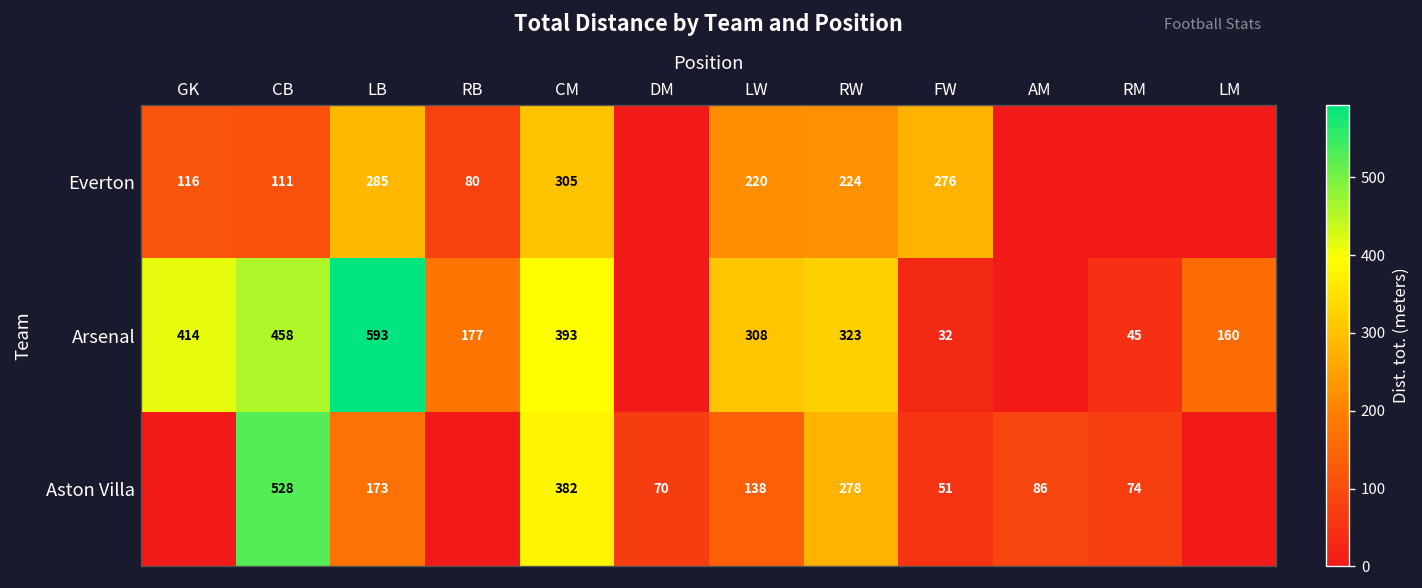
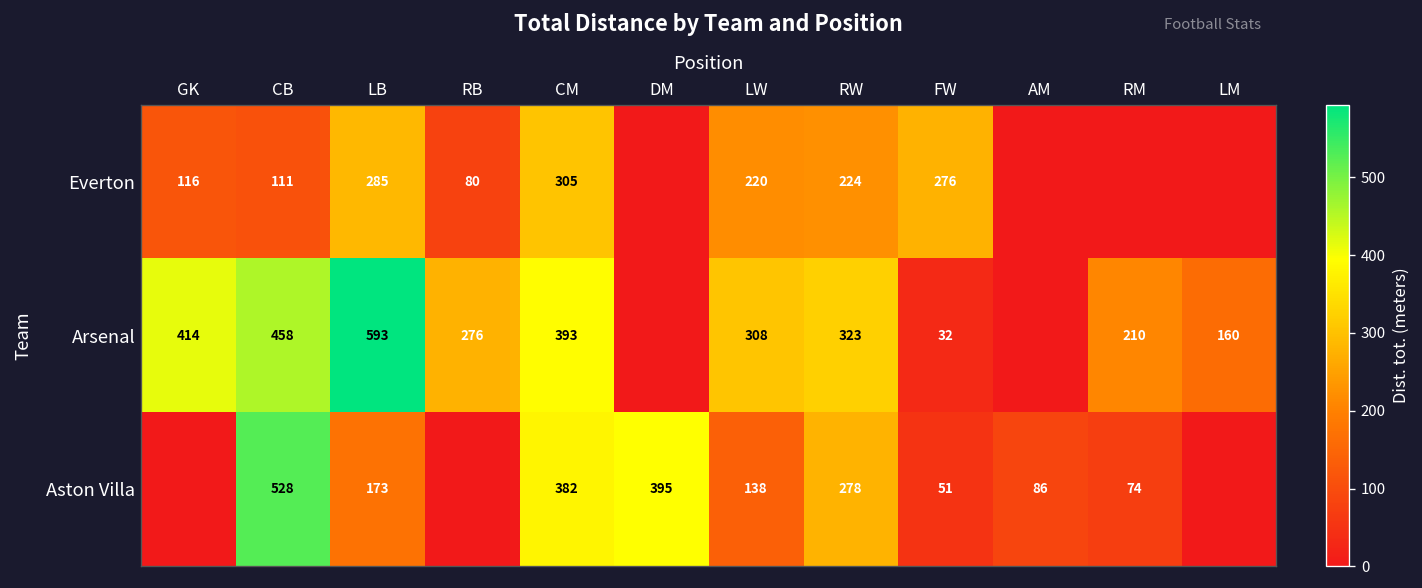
Arsenal, RB: 177 -> 276
Arsenal, RM: 45 -> 210
Aston Villa, DM: 70 -> 395
